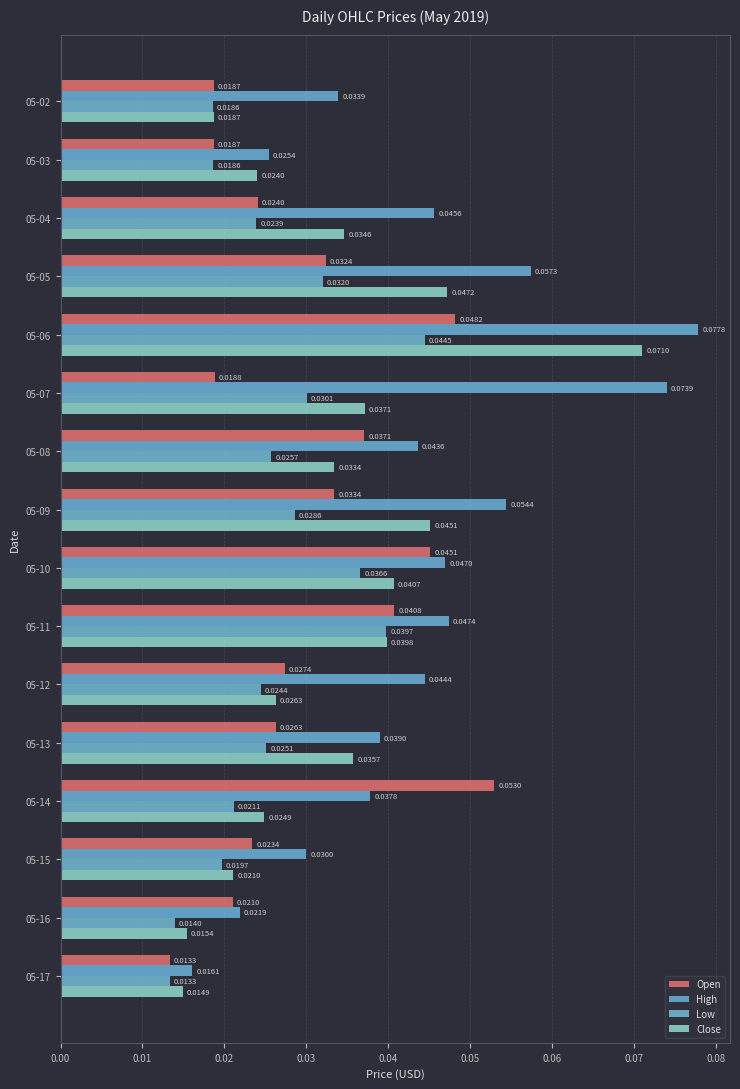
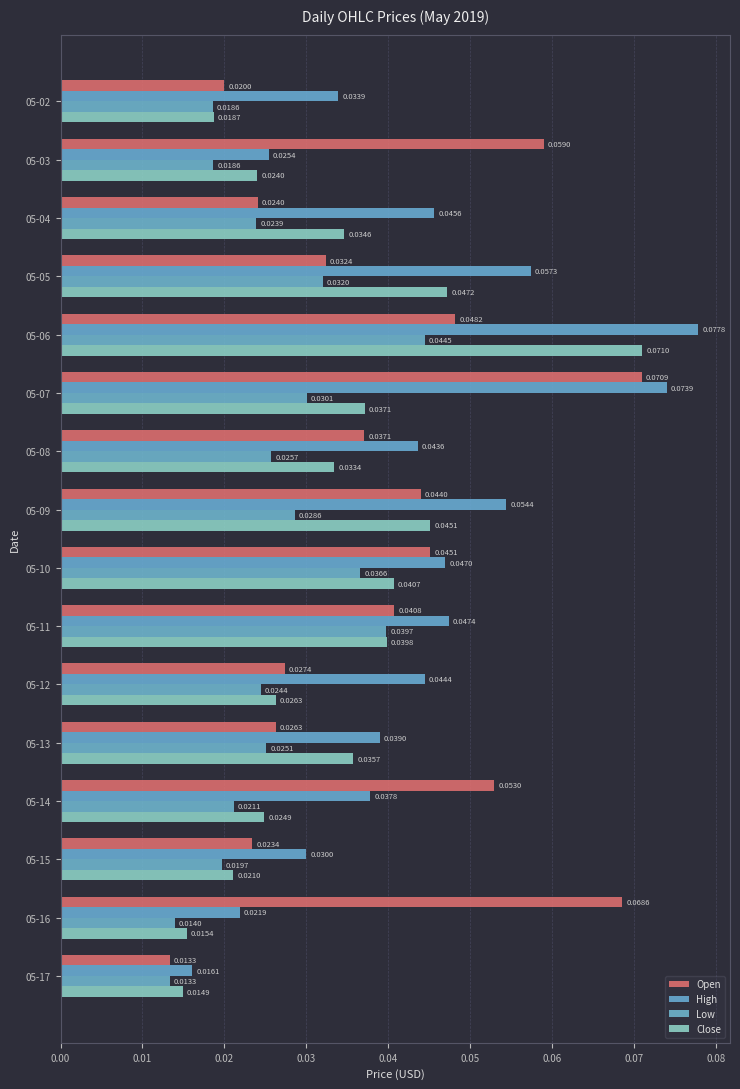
Open, 05-02: 0.0187 -> 0.0200
Open, 05-03: 0.0187 -> 0.0590
Open, 05-07: 0.0188 -> 0.0709
Open, 05-09: 0.0334 -> 0.0440
Open, 05-16: 0.0210 -> 0.0686
